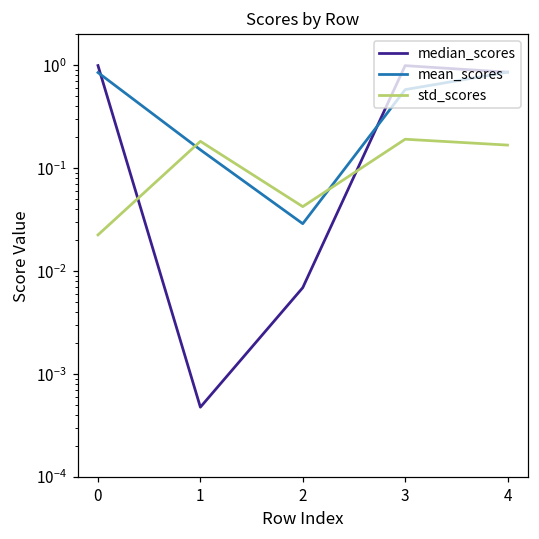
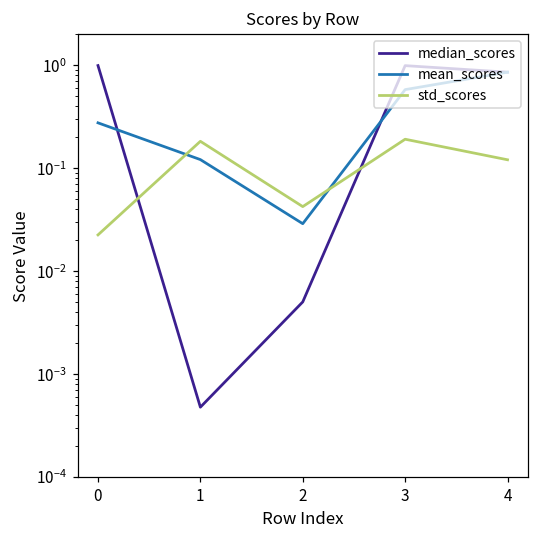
mean_scores, 0: 0.9 -> 0.28
mean_scores, 1: 0.15 -> 0.12
median_scores, 2: 0.007 -> 0.005
std_scores, 4: 0.17 -> 0.12
